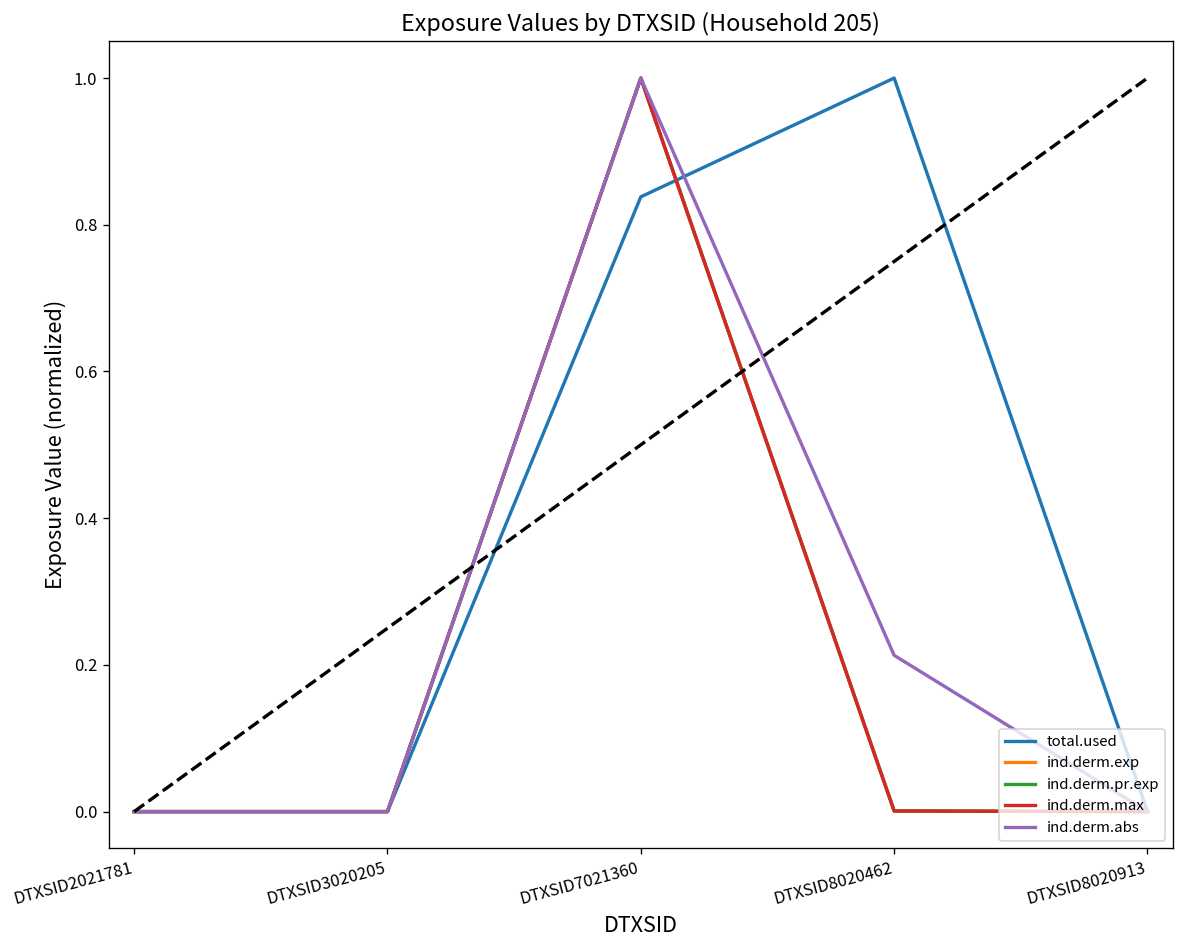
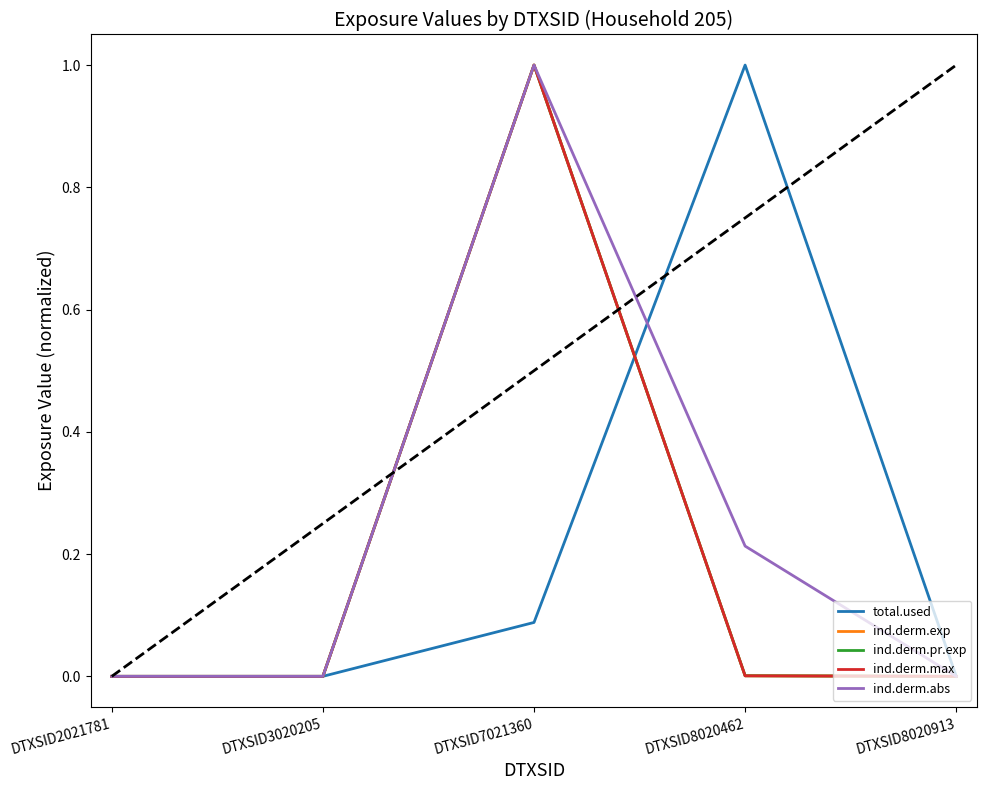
total.used, DTXSID7021360: 0.84 -> 0.09
